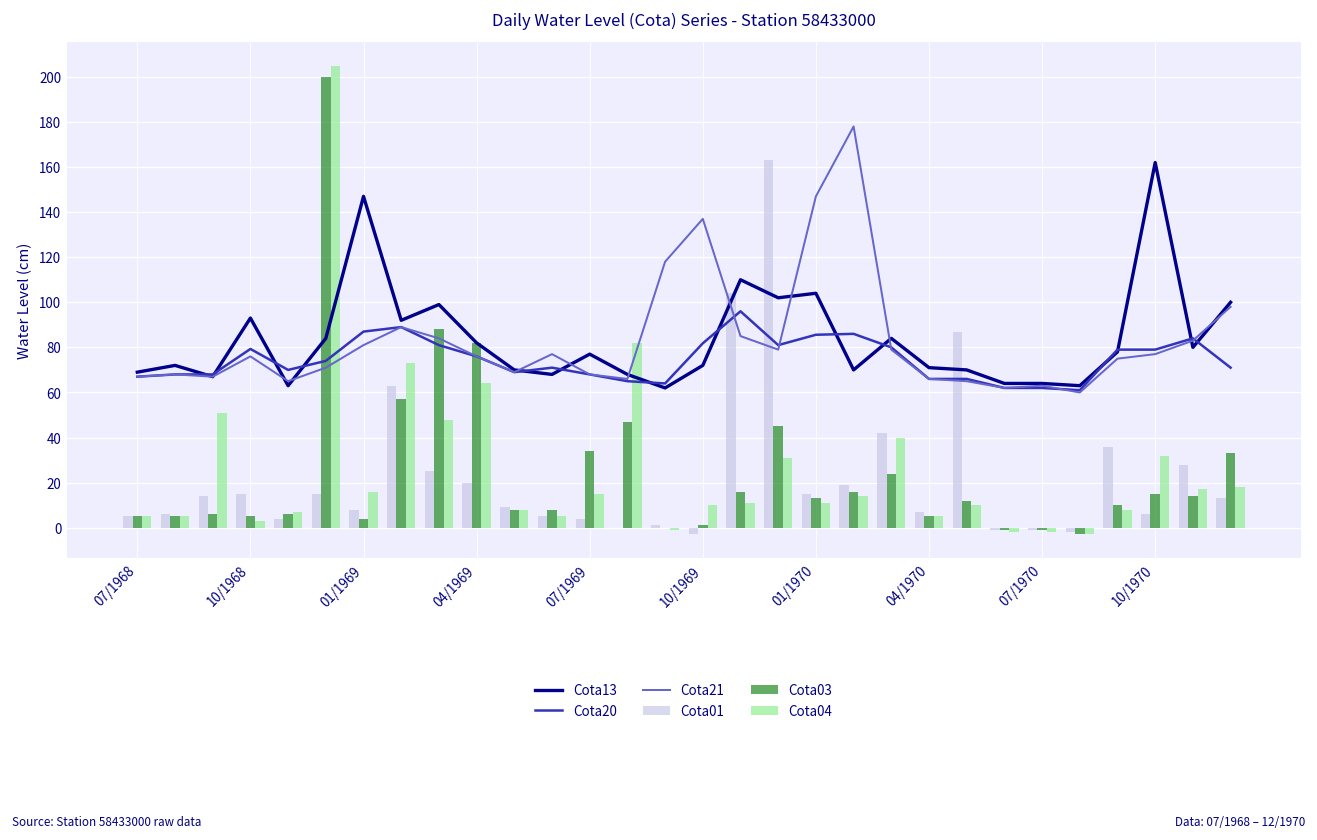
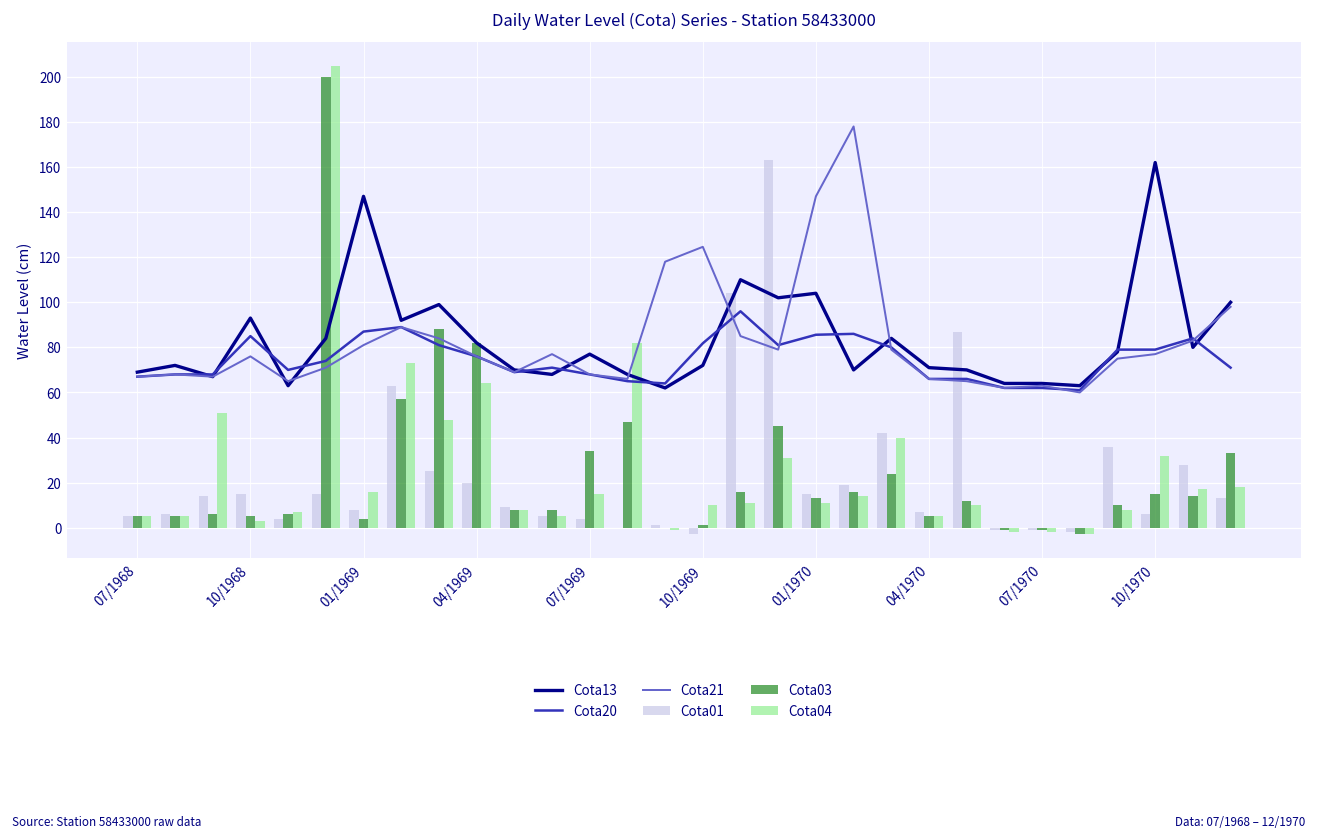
Cota20, 10/1968: 79 -> 85
Cota21, 10/1969: 137 -> 125
